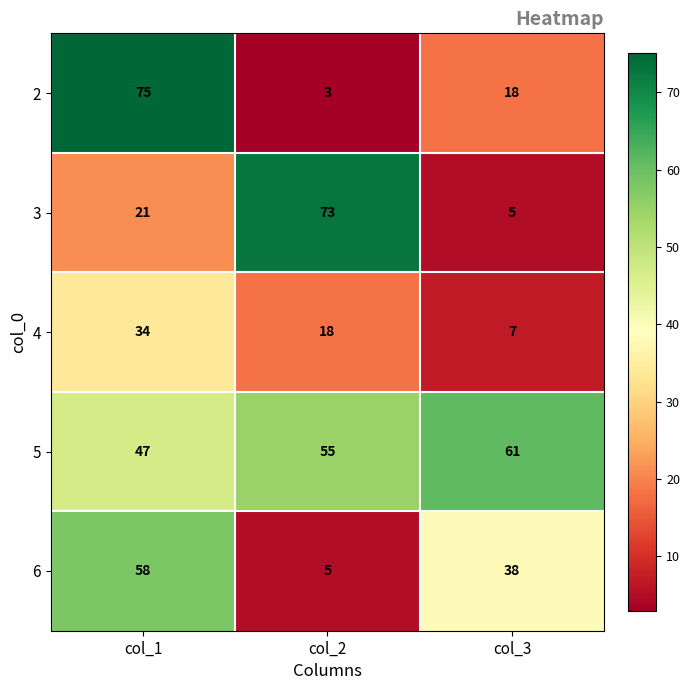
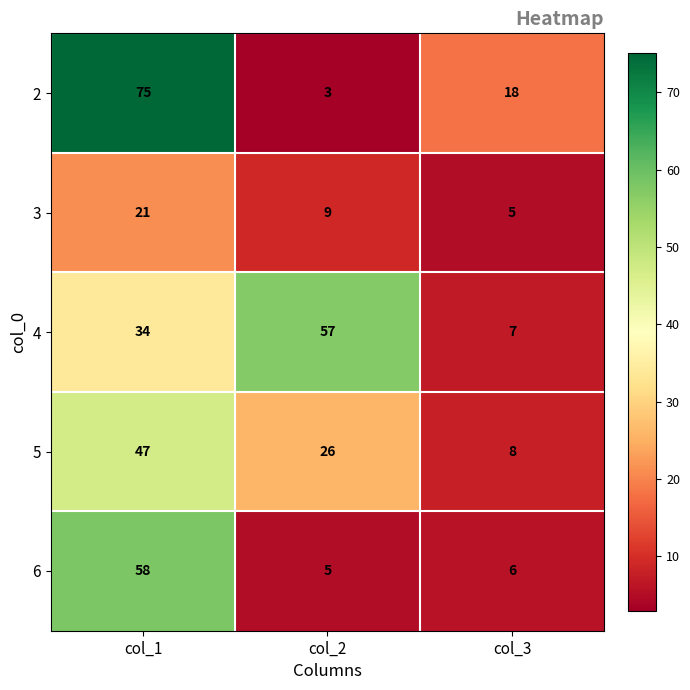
3, col_2: 73 -> 9
4, col_2: 18 -> 57
5, col_2: 55 -> 26
5, col_3: 61 -> 8
6, col_3: 38 -> 6
